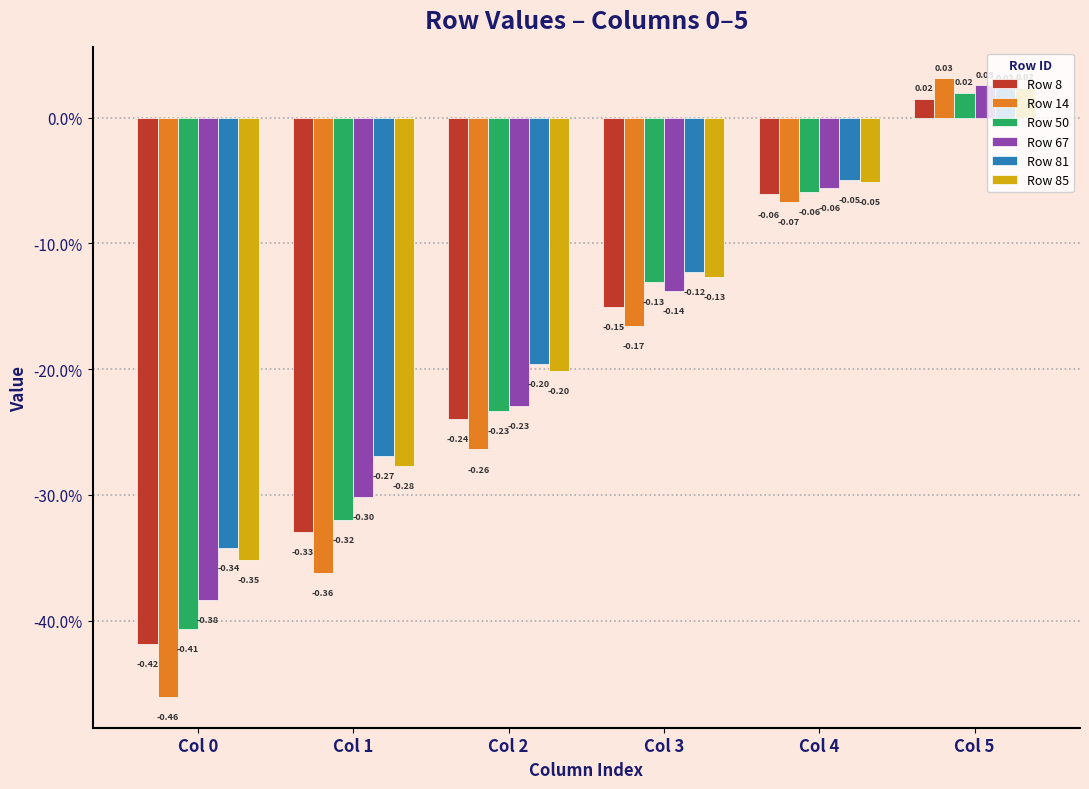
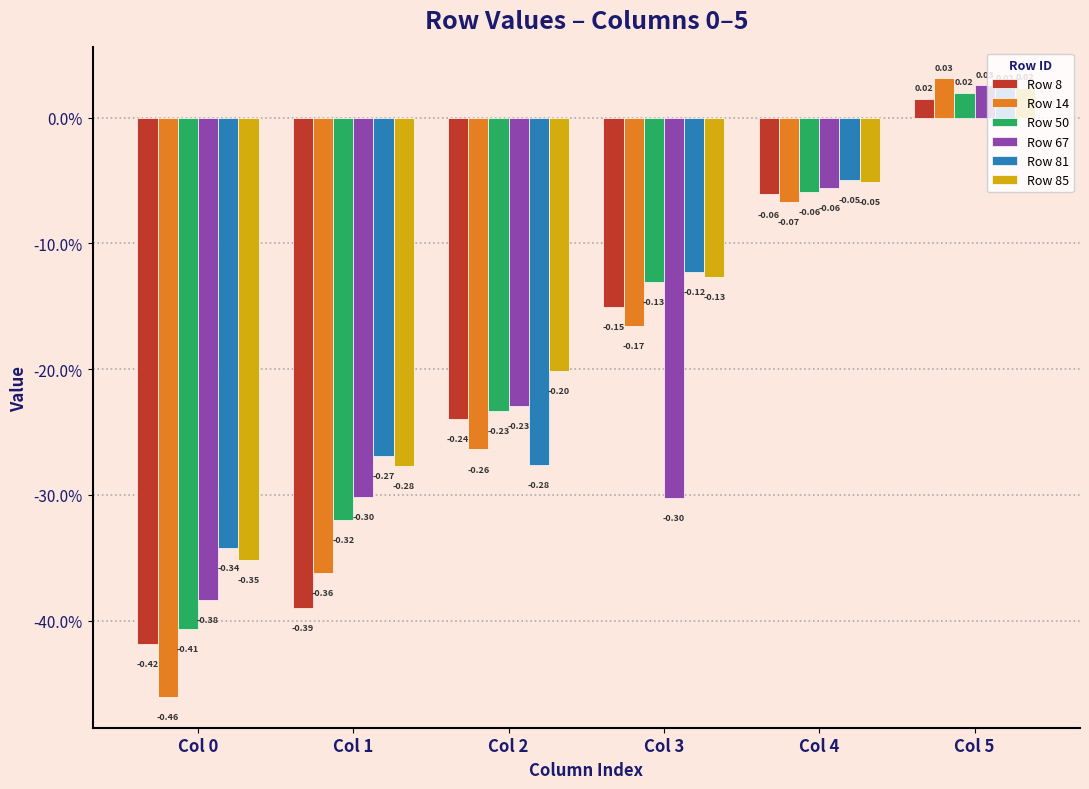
Row 8, Col 1: -0.33 -> -0.39
Row 81, Col 2: -0.20 -> -0.28
Row 67, Col 3: -0.14 -> -0.30
